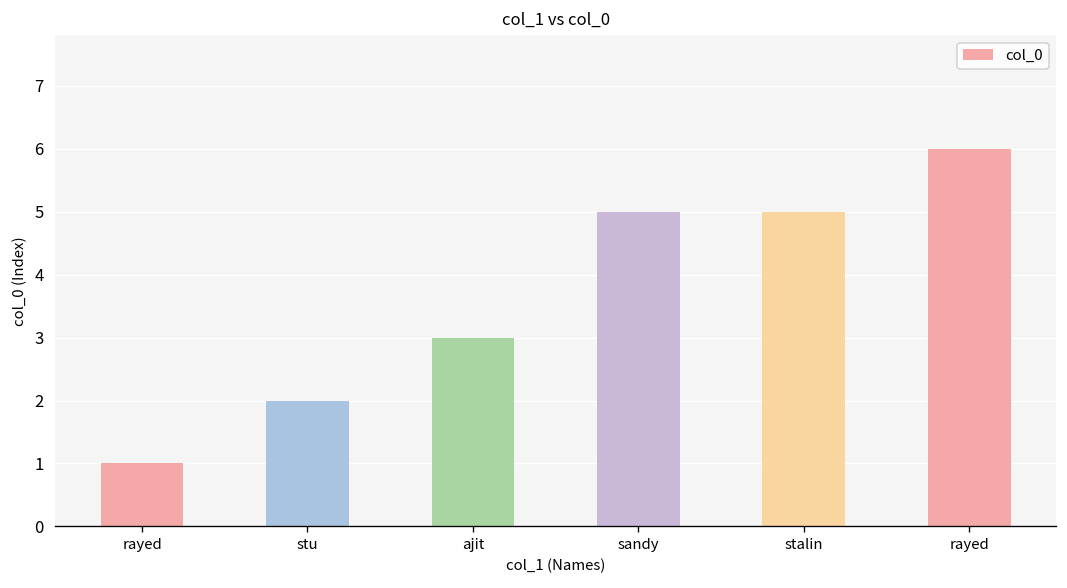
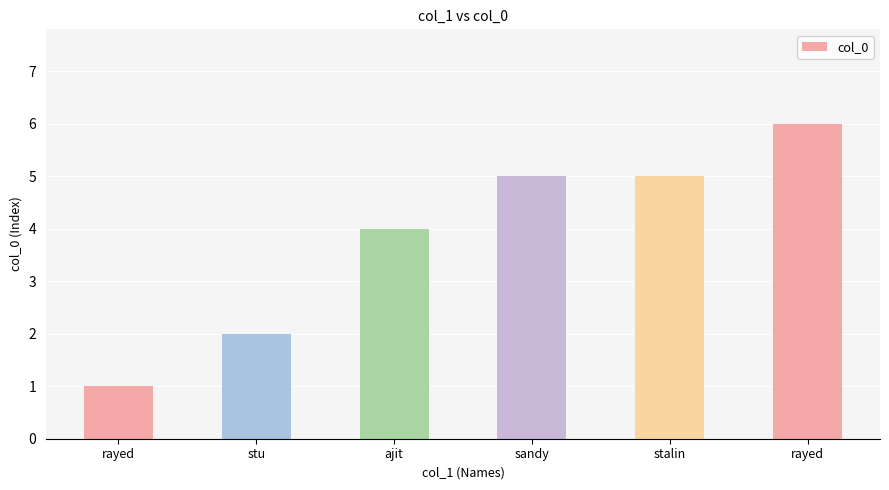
ajit: 3 -> 4
